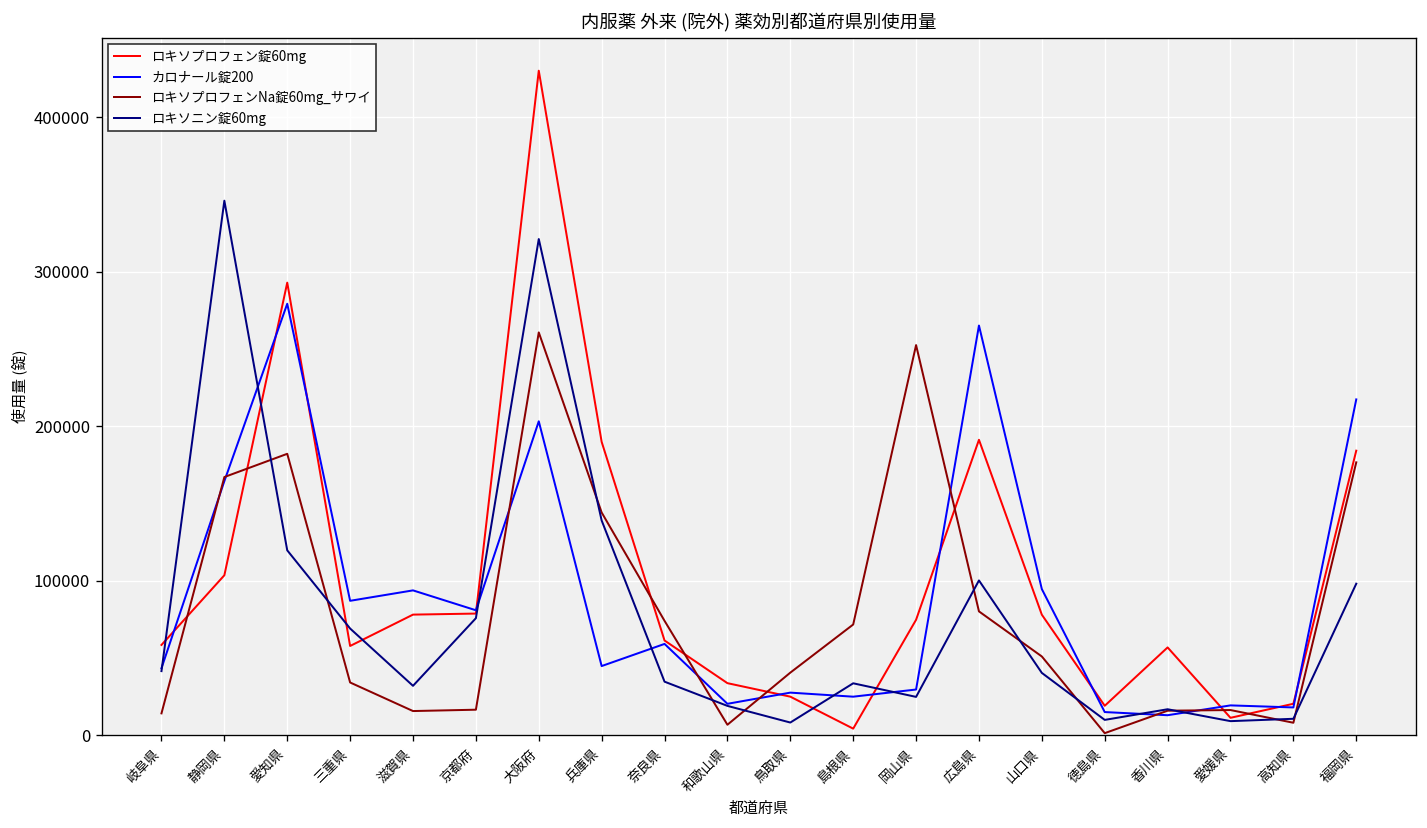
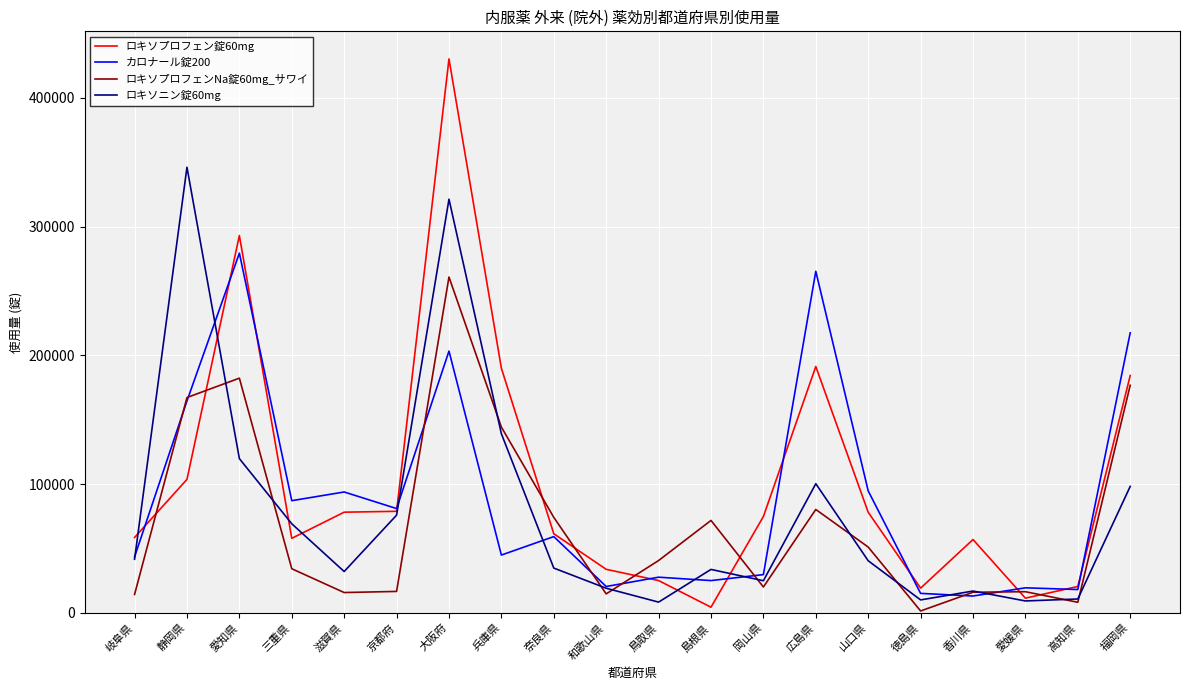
ロキソプロフェンNa錠60mg_サワイ, 和歌山県: 7000 -> 15000
ロキソプロフェンNa錠60mg_サワイ, 岡山県: 253000 -> 20000
